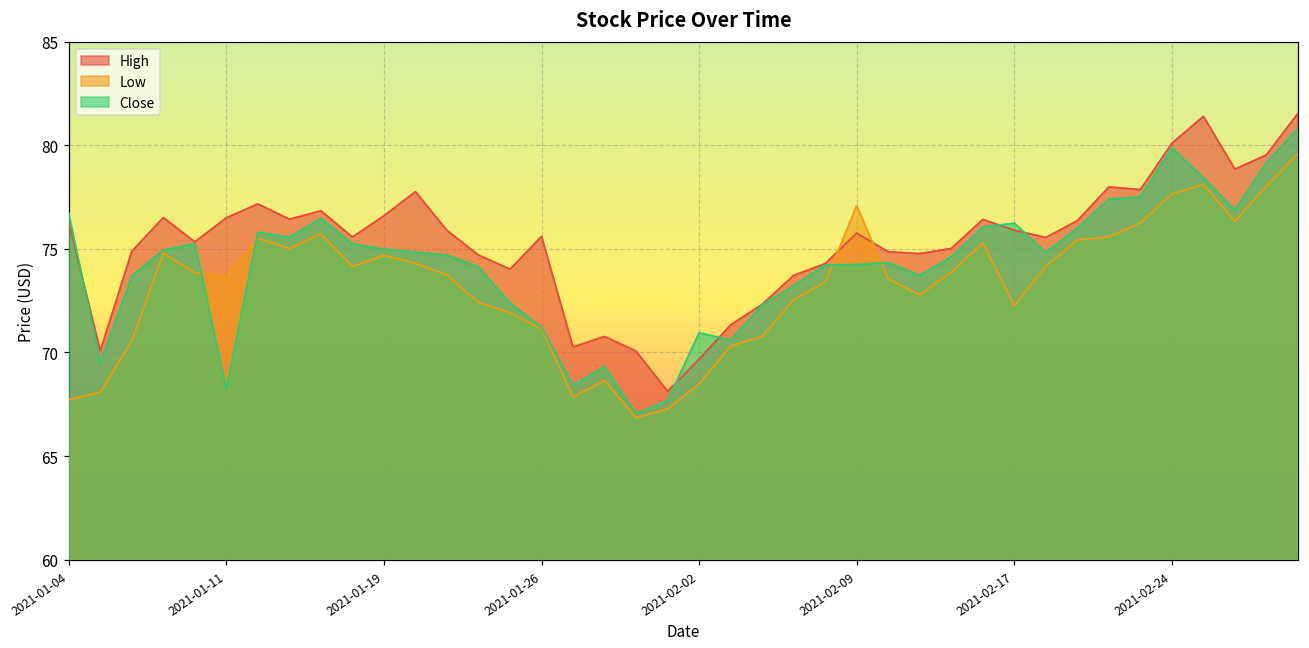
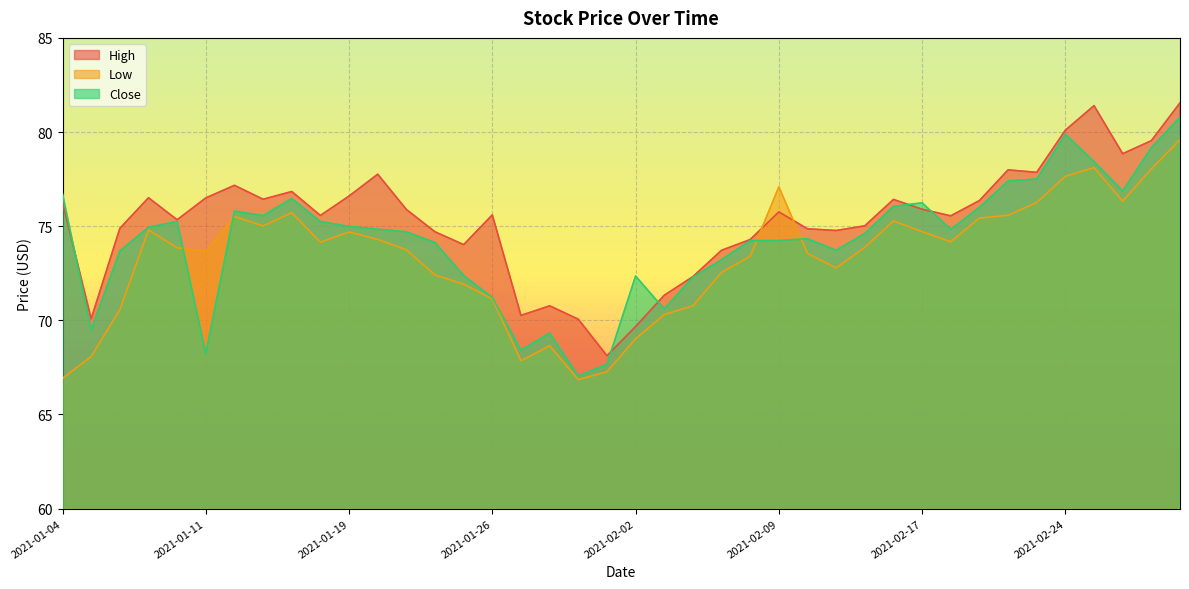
Low, 2021-01-04: 67.7 -> 66.9
Low, 2021-02-02: 68.5 -> 69.0
Close, 2021-02-02: 71.0 -> 72.4
Low, 2021-02-17: 72.3 -> 74.7
